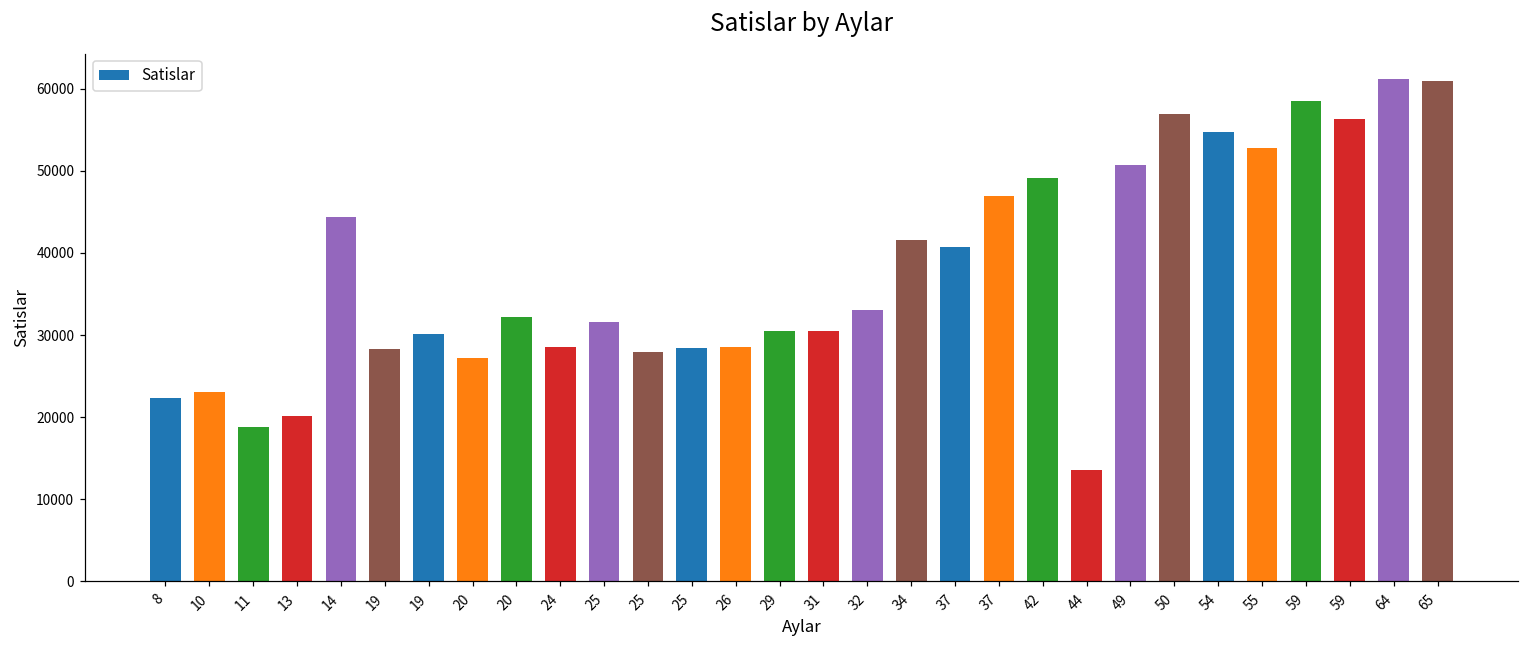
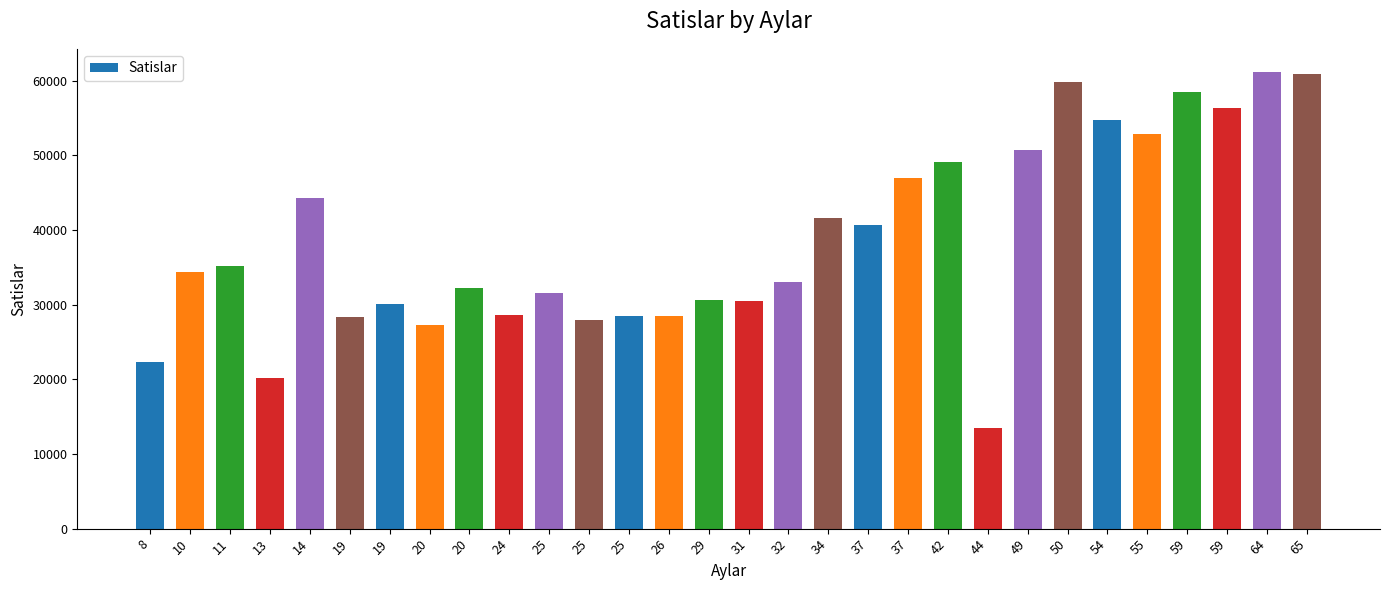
10: 23000 -> 34000
11: 19000 -> 35000
50: 57000 -> 60000
